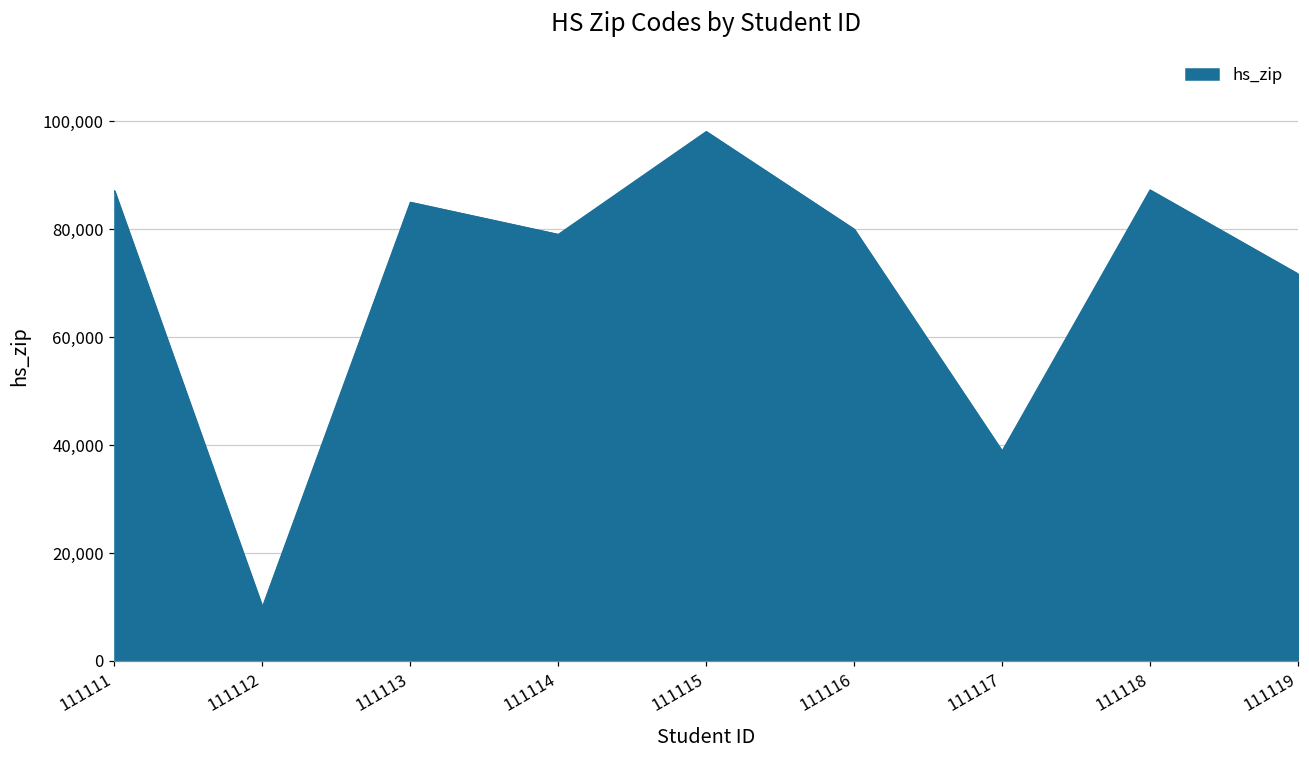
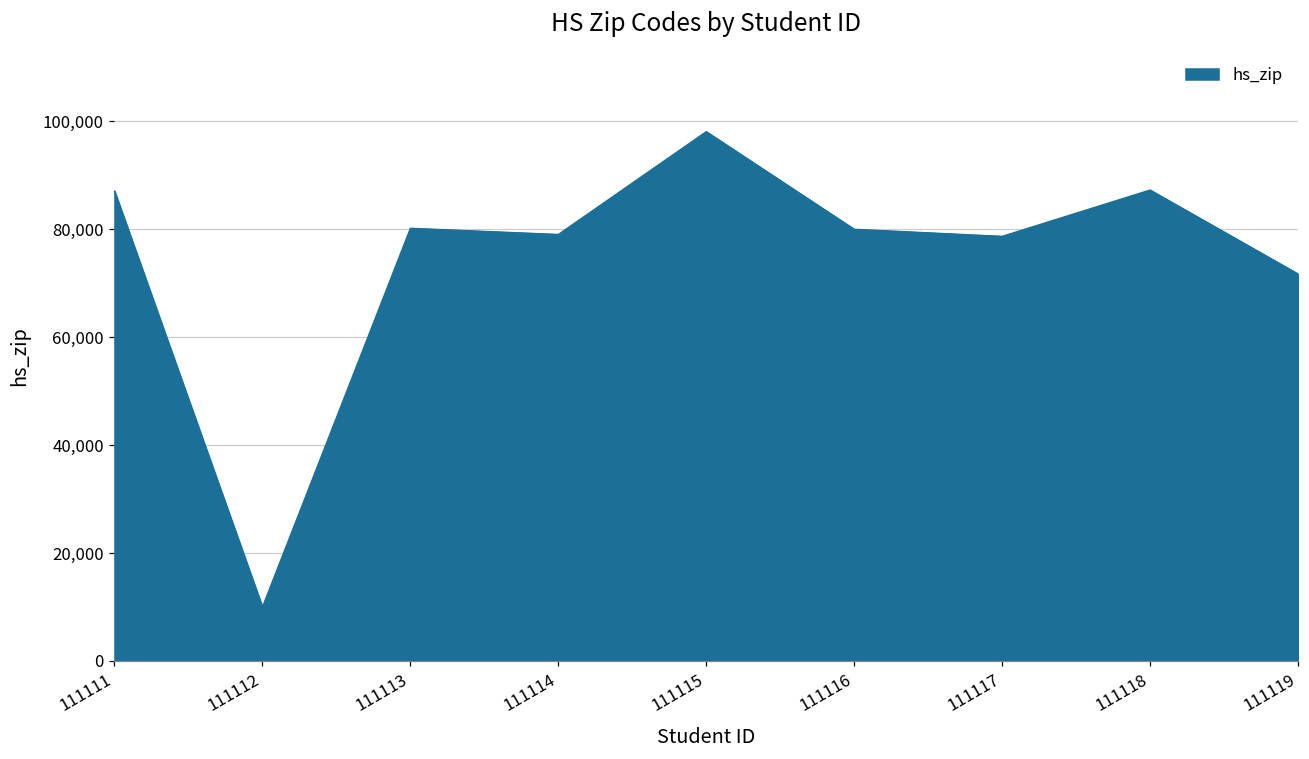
111113: 85,000 -> 80,000
111117: 39,000 -> 79,000
